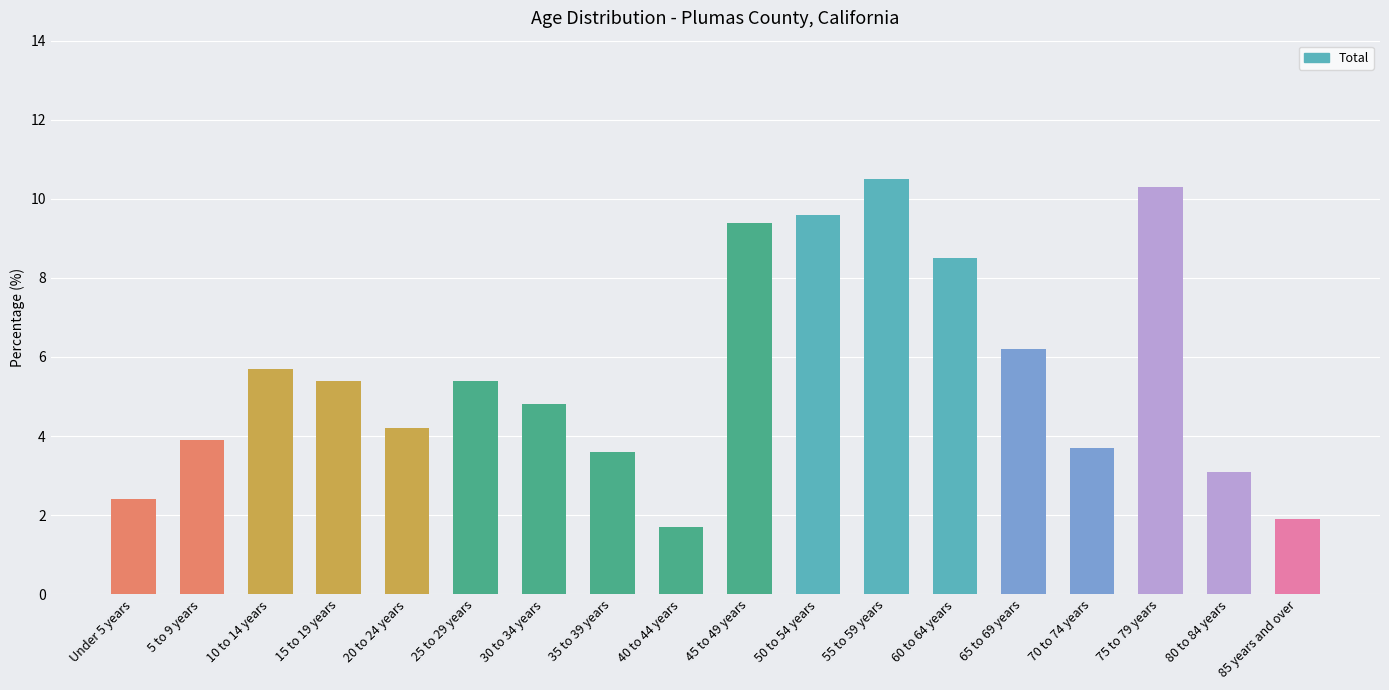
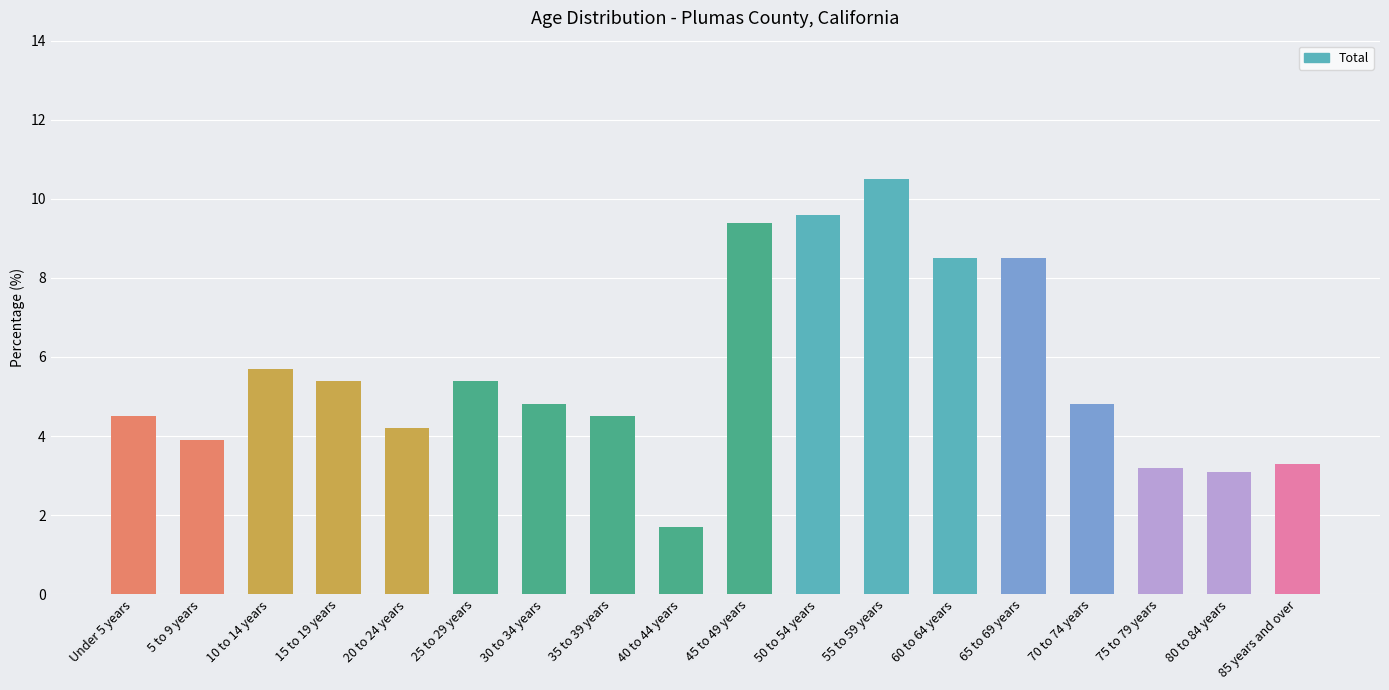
Under 5 years: 2.4 -> 4.5
35 to 39 years: 3.6 -> 4.5
65 to 69 years: 6.2 -> 8.5
70 to 74 years: 3.7 -> 4.8
75 to 79 years: 10.3 -> 3.2
85 years and over: 1.9 -> 3.3
